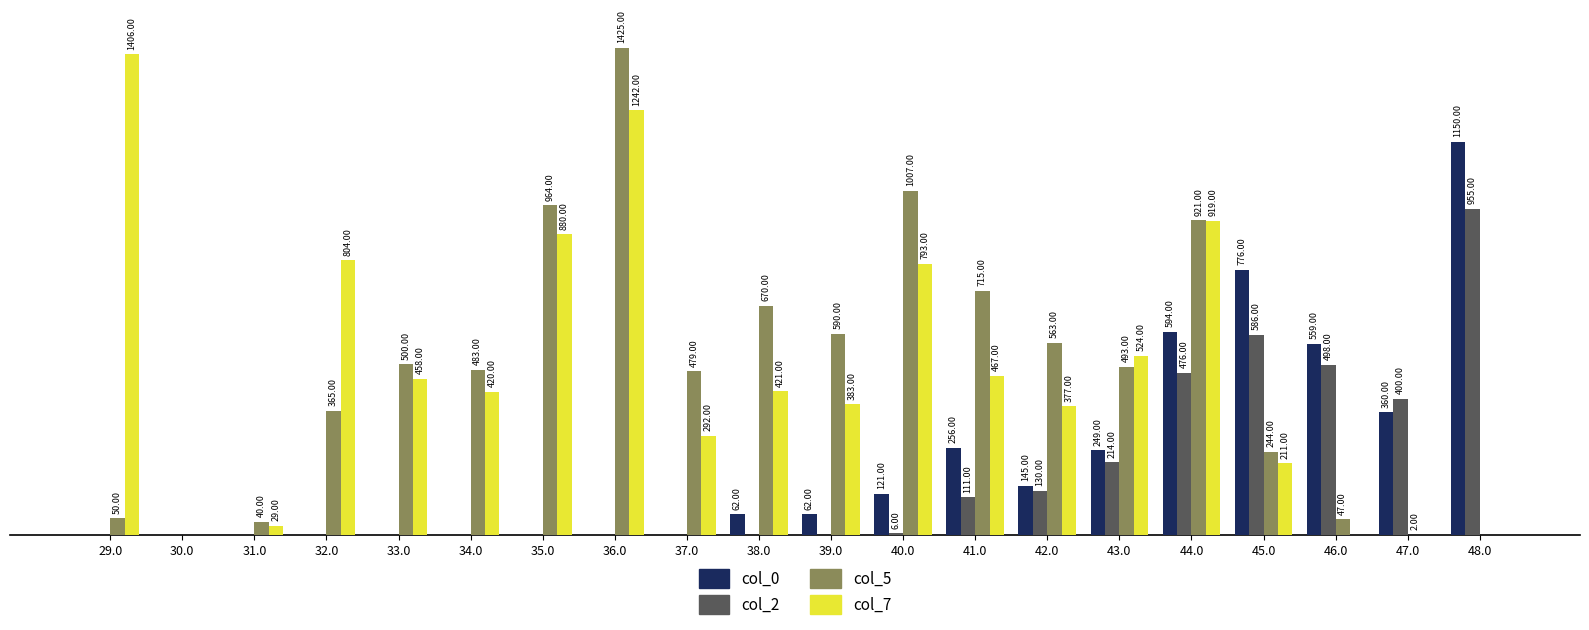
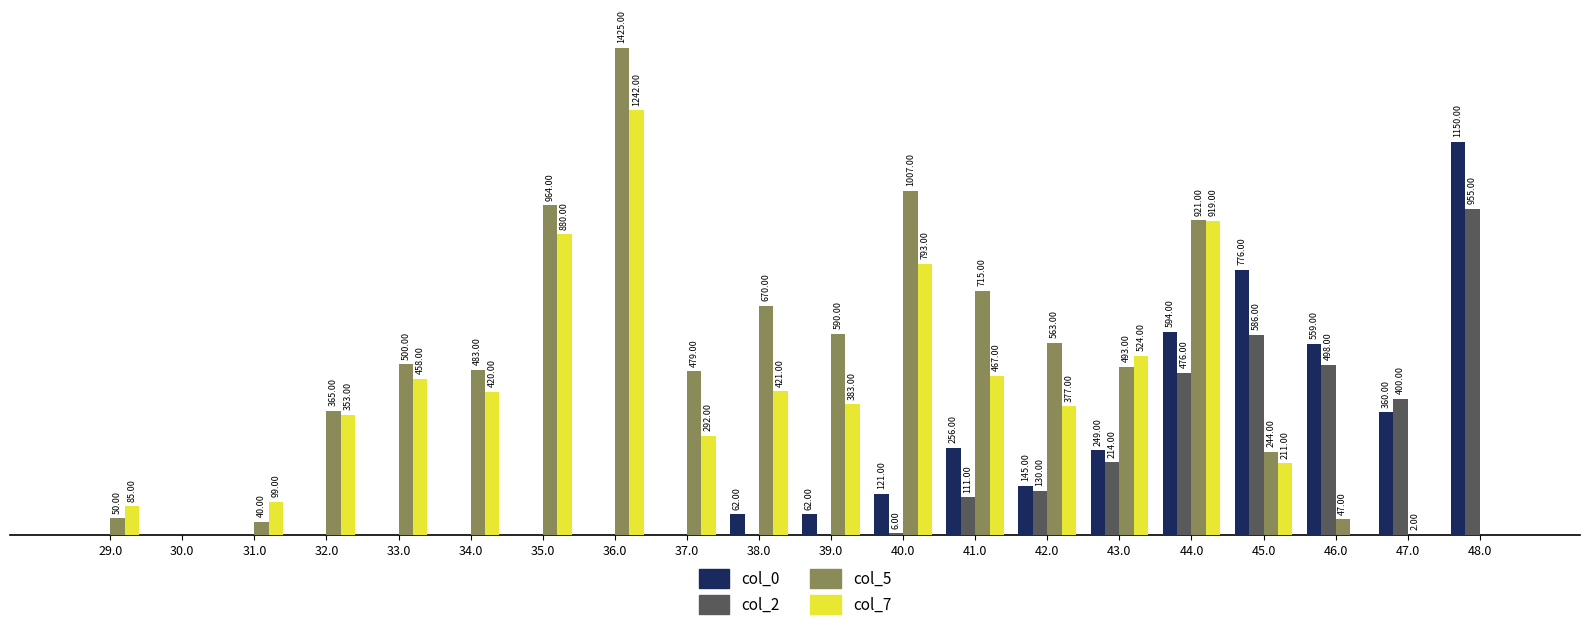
col_7, 29.0: 1406.00 -> 85.00
col_7, 31.0: 29.00 -> 99.00
col_7, 32.0: 804.00 -> 353.00
